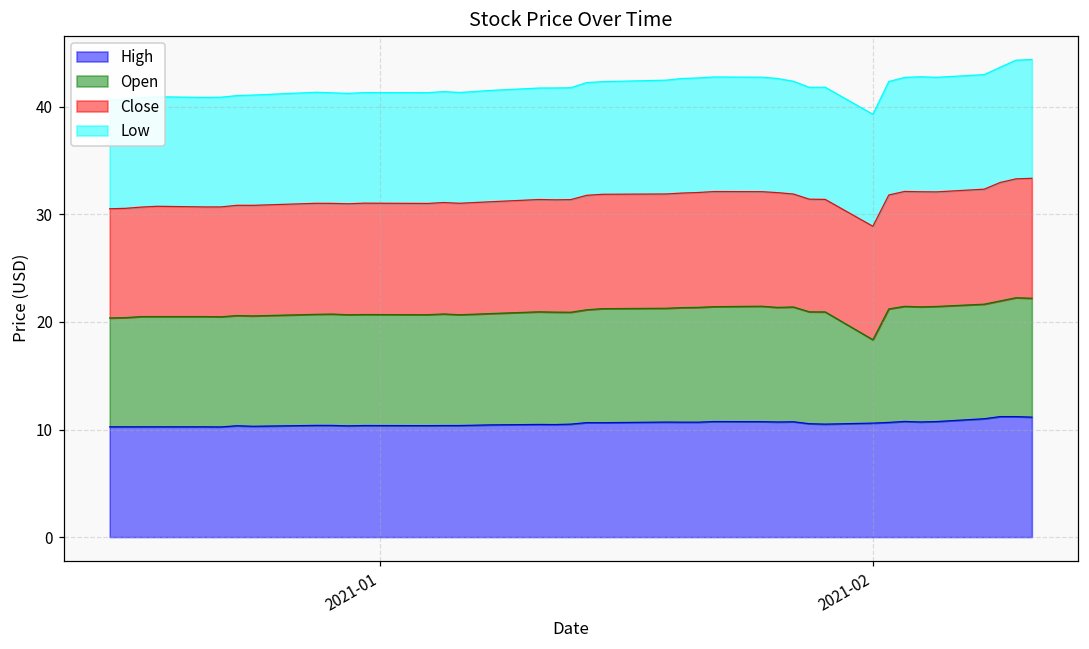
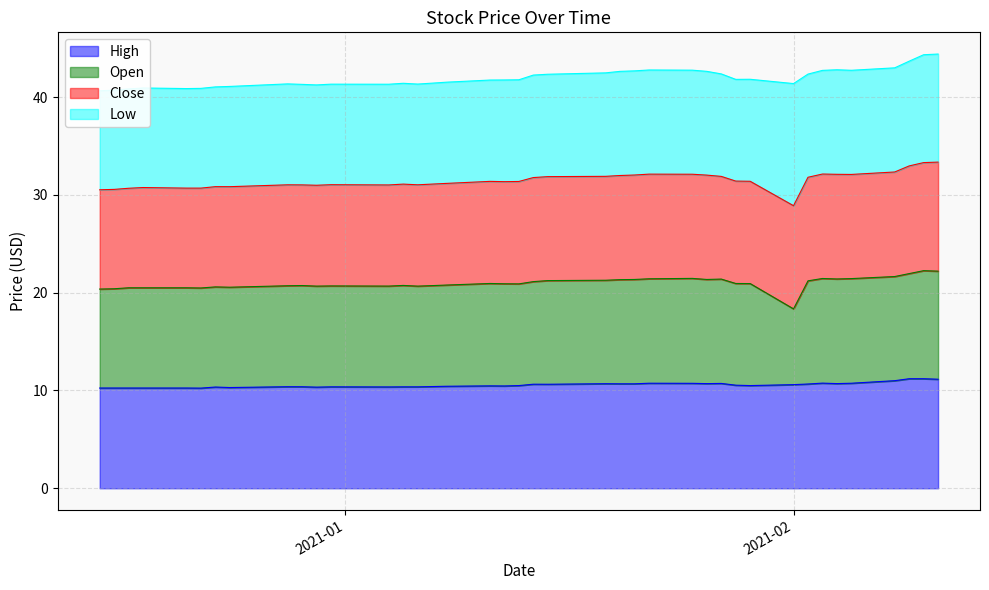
Low, 2021-02: 10 -> 12
